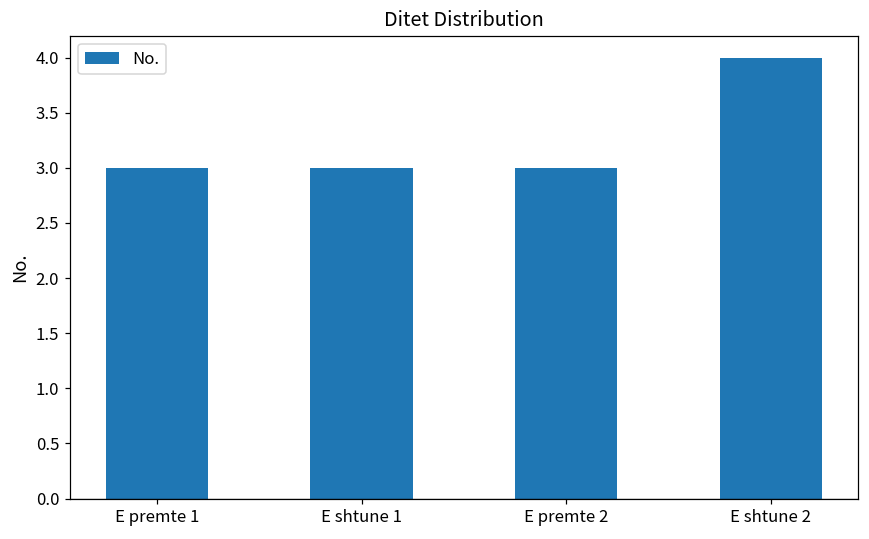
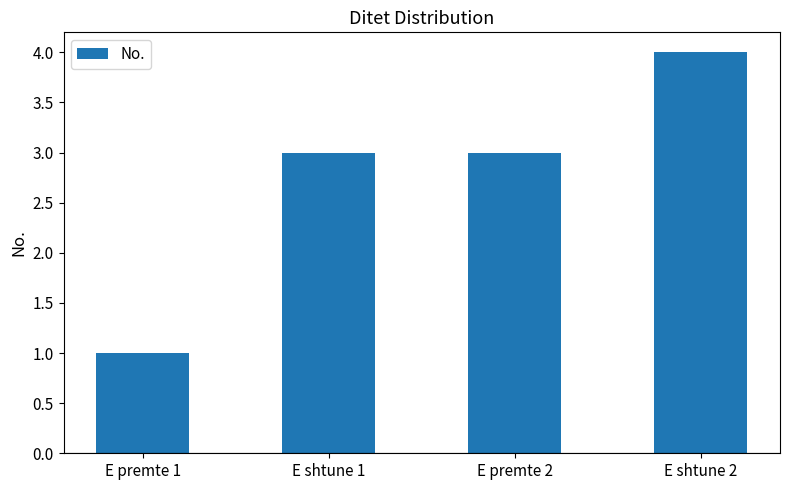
E premte 1: 3 -> 1
